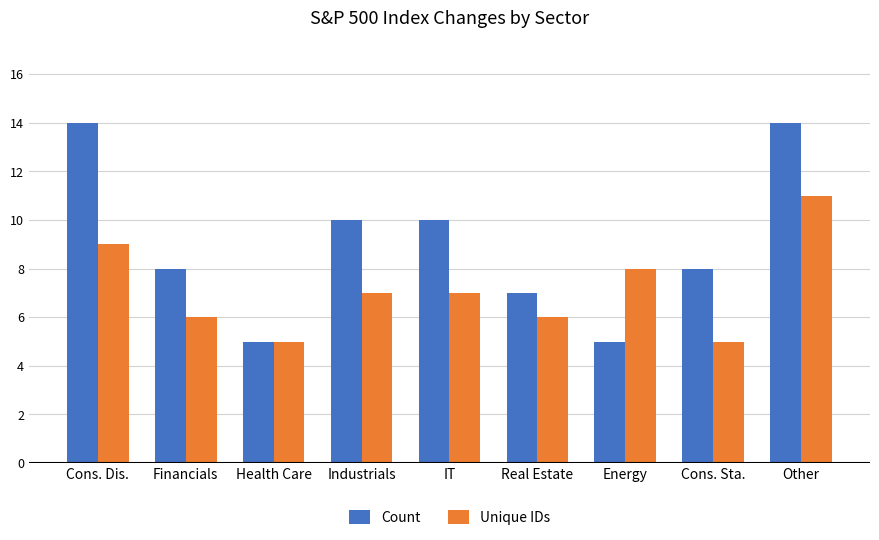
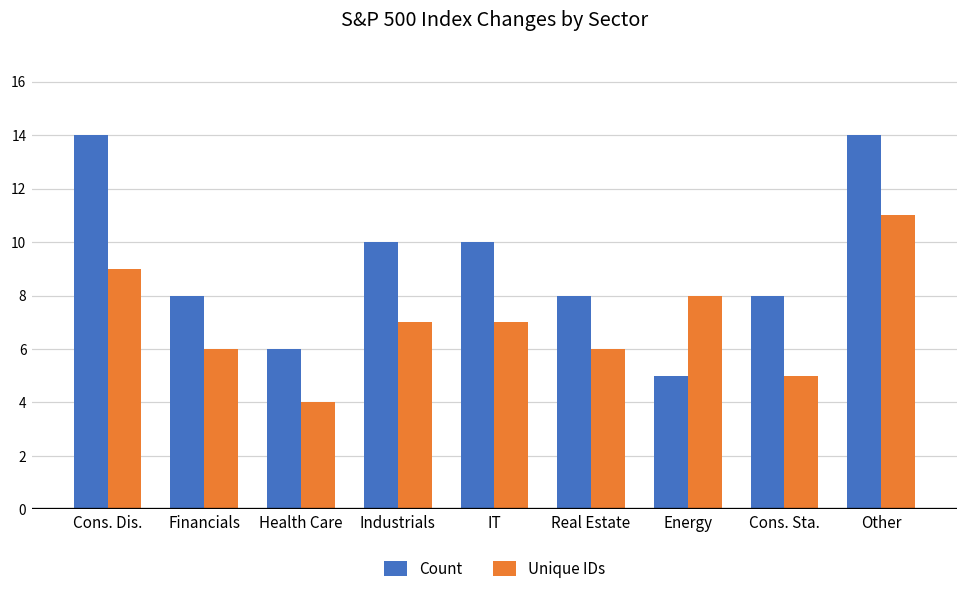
Count, Health Care: 5 -> 6
Unique IDs, Health Care: 5 -> 4
Count, Real Estate: 7 -> 8
